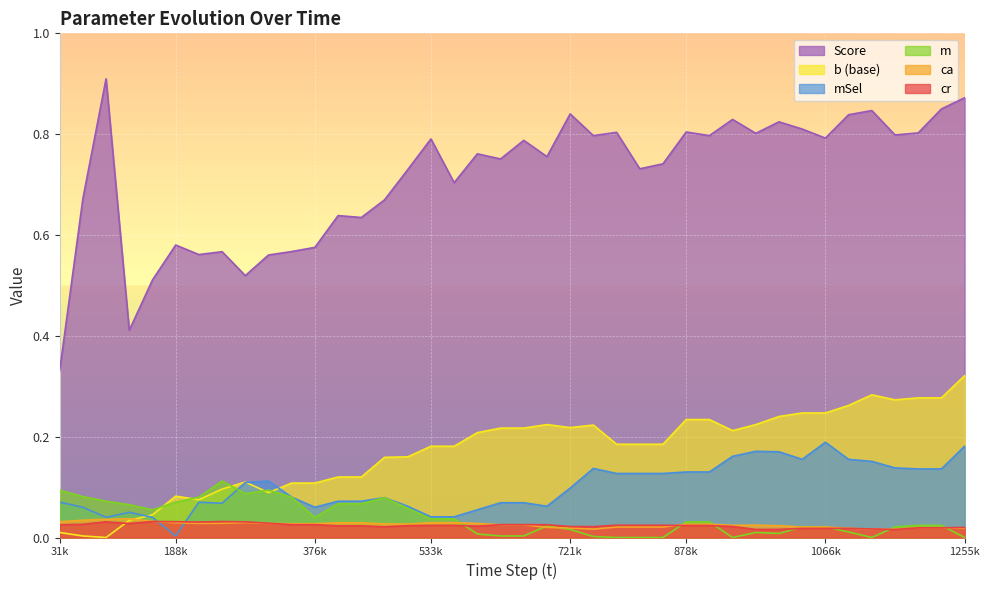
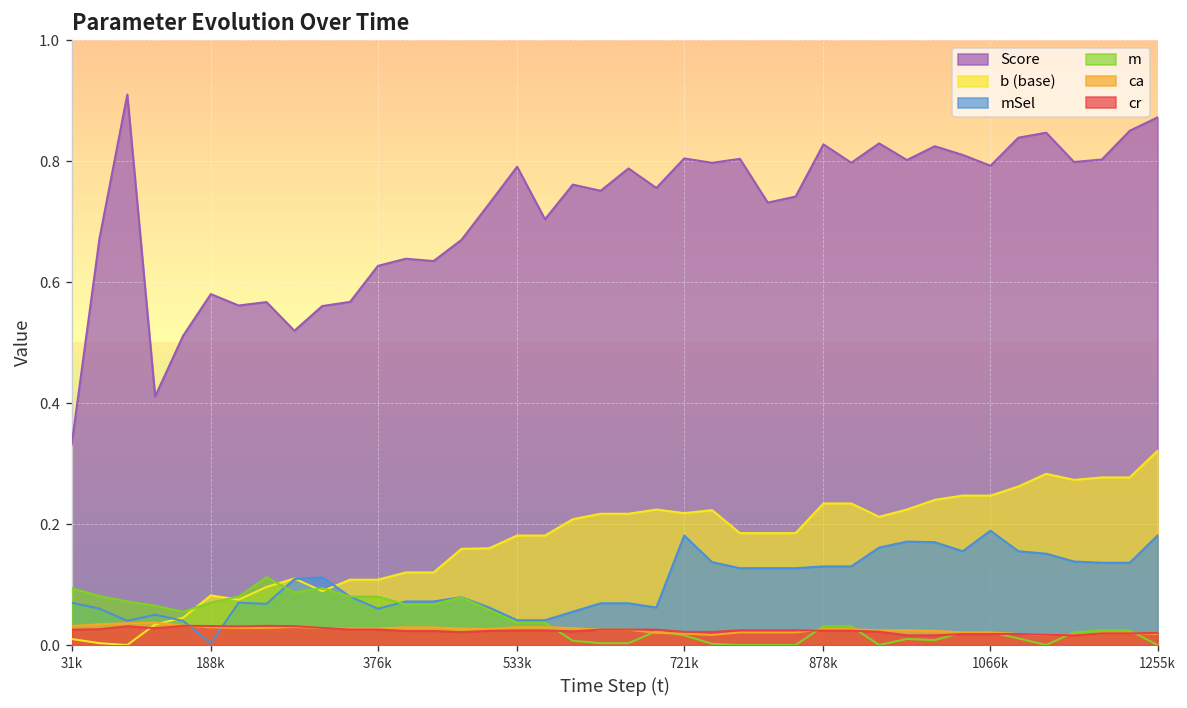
Score, 376k: 0.58 -> 0.63
m, 376k: 0.04 -> 0.08
Score, 721k: 0.84 -> 0.80
mSel, 721k: 0.10 -> 0.18
Score, 878k: 0.80 -> 0.83
